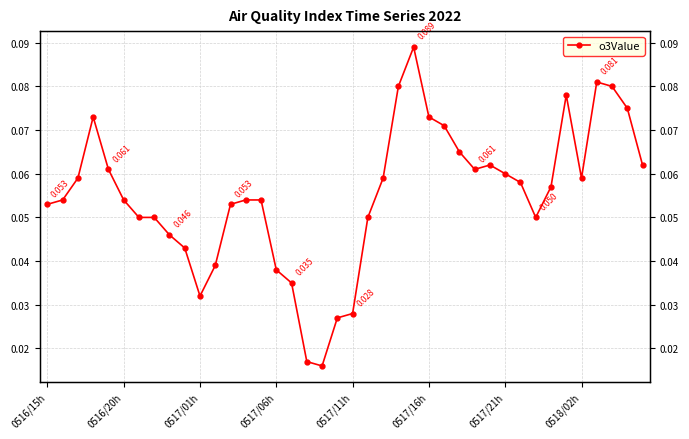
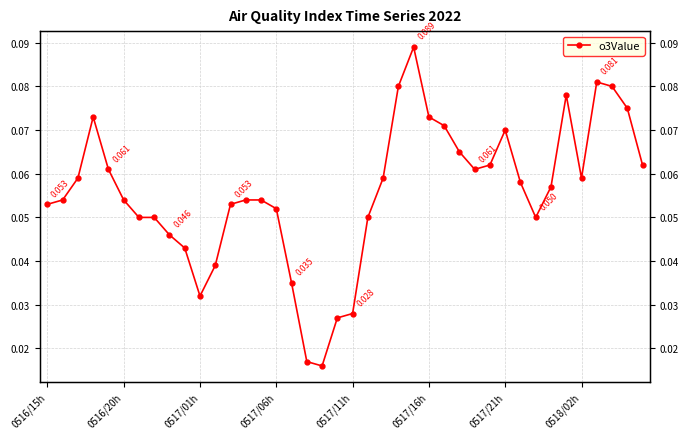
0517/06h: 0.038 -> 0.052
0517/21h: 0.06 -> 0.07
